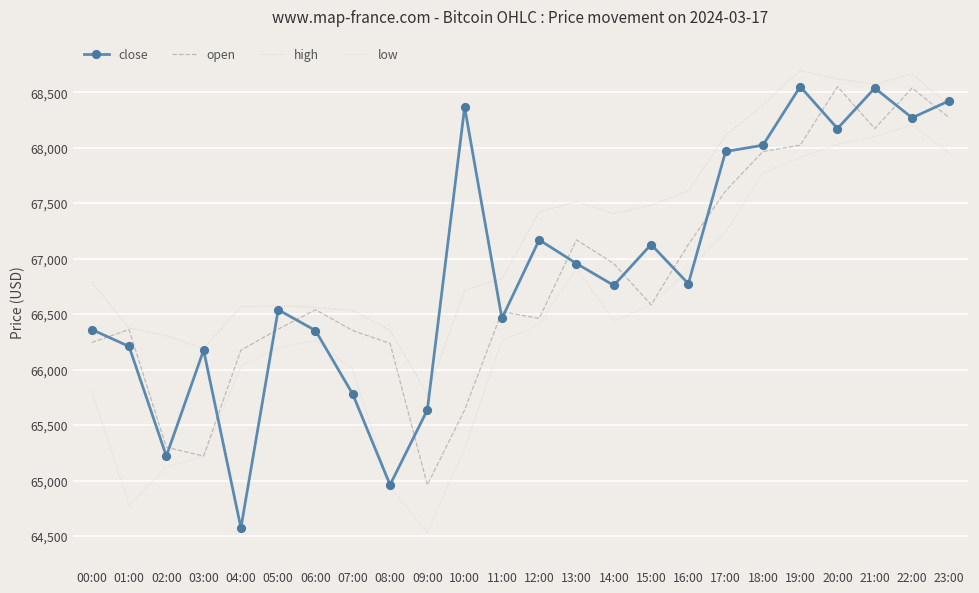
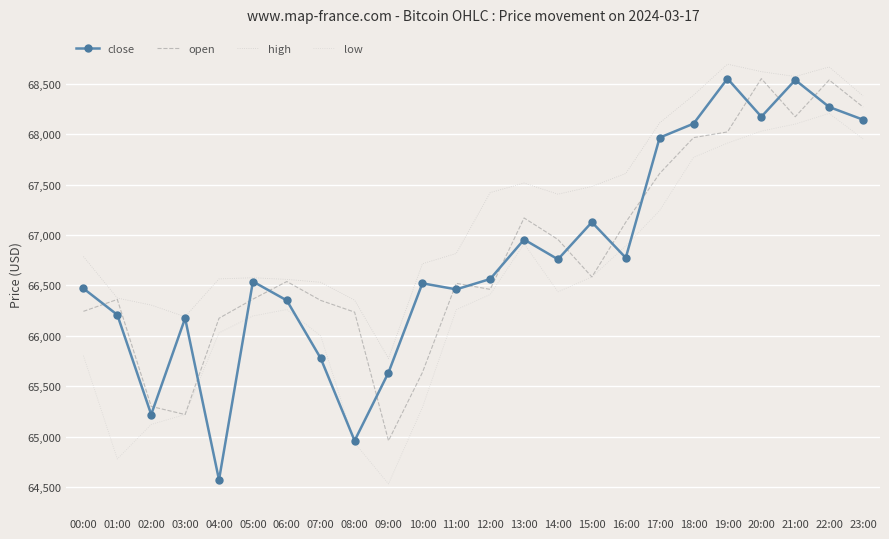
close, 00:00: 66,360 -> 66,470
close, 10:00: 68,370 -> 66,520
close, 12:00: 67,170 -> 66,560
close, 18:00: 68,020 -> 68,100
close, 23:00: 68,420 -> 68,140
